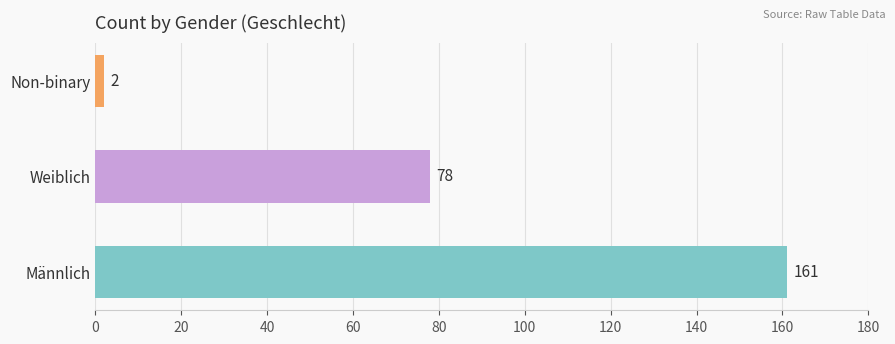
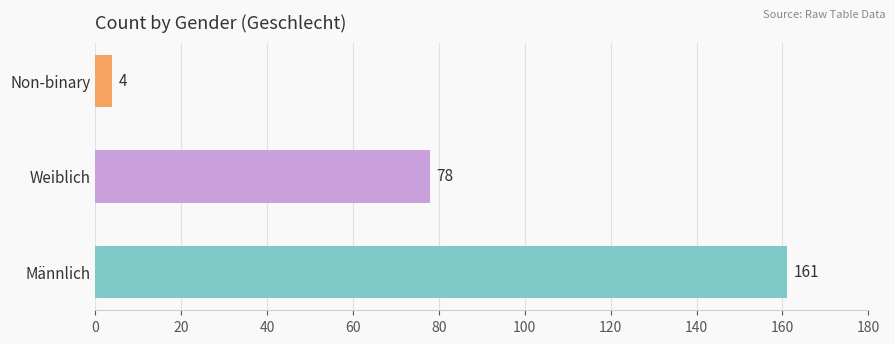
Non-binary: 2 -> 4
